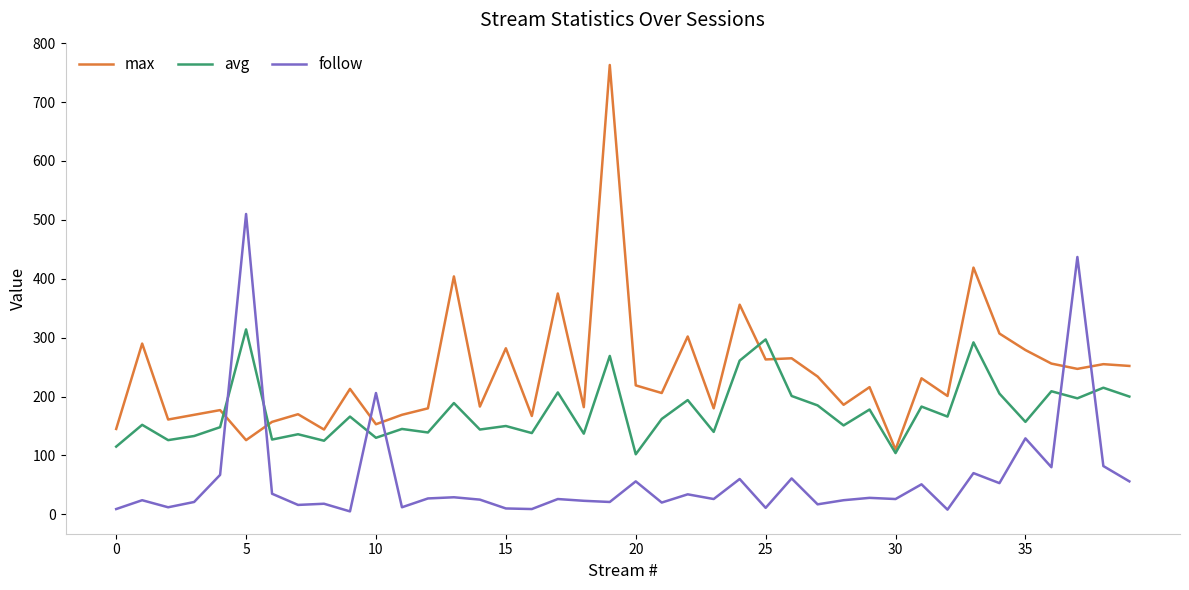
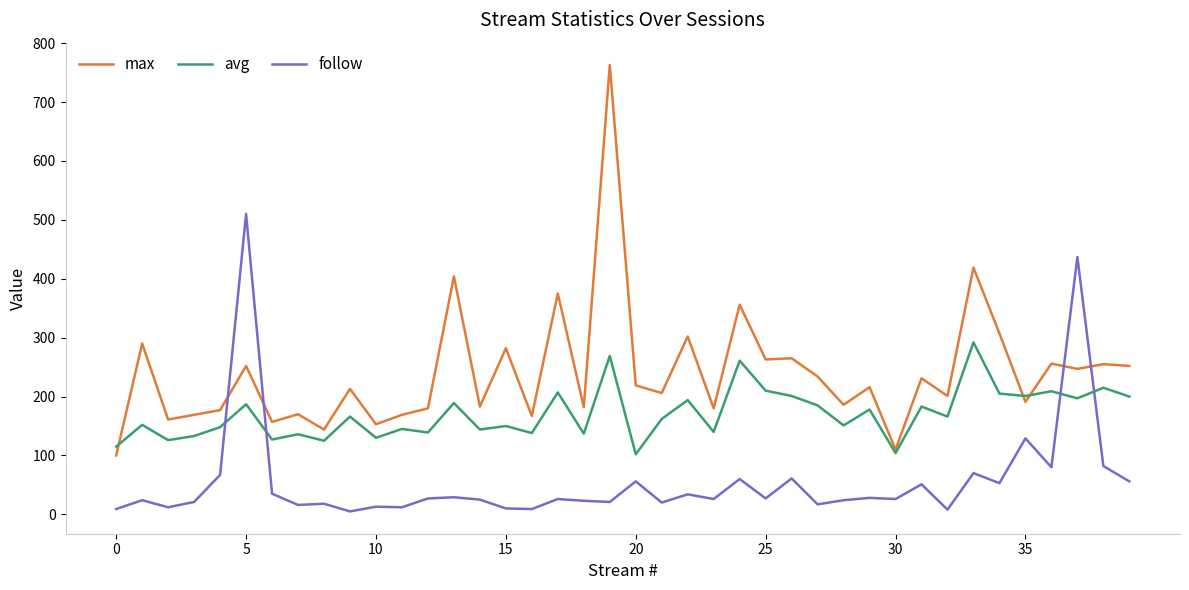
max, 0: 150 -> 100
max, 5: 130 -> 250
avg, 5: 310 -> 190
follow, 10: 210 -> 10
avg, 25: 300 -> 210
follow, 25: 10 -> 30
max, 35: 280 -> 190
avg, 35: 160 -> 200
